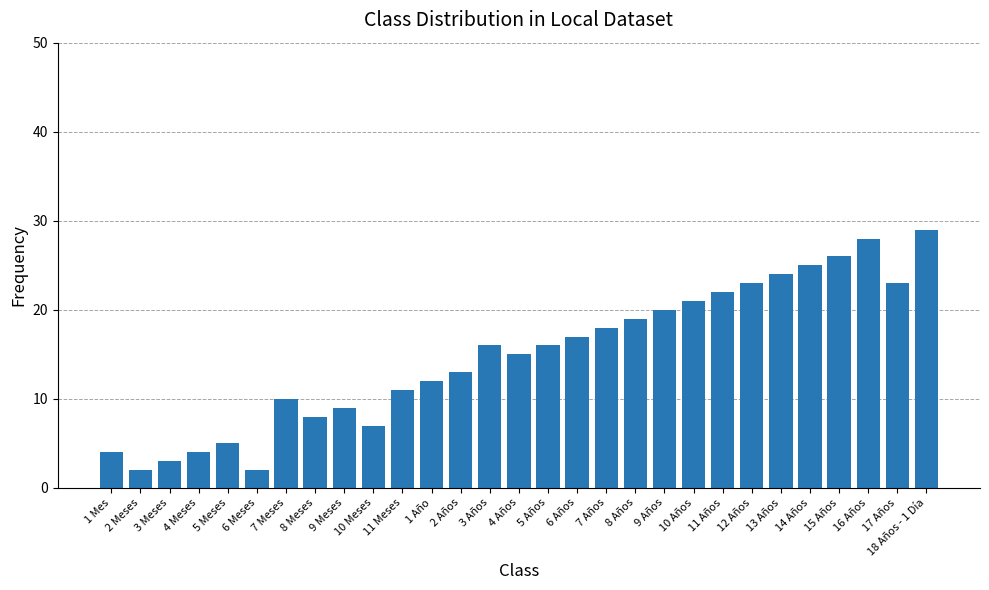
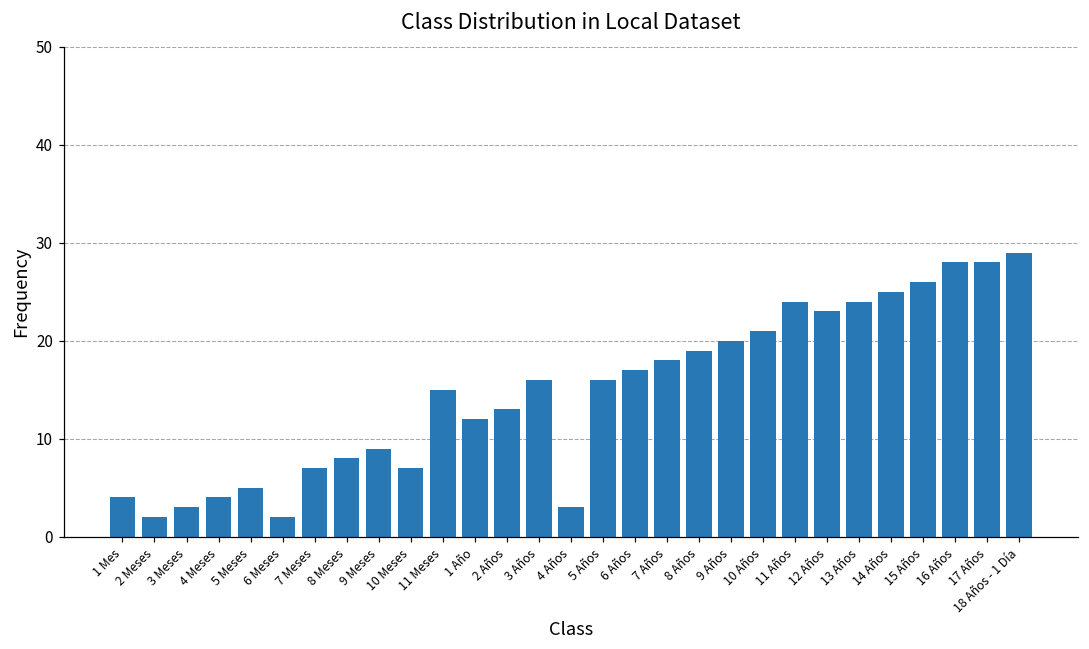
7 Meses: 10 -> 7
11 Meses: 11 -> 15
4 Años: 15 -> 3
11 Años: 22 -> 24
17 Años: 23 -> 28
